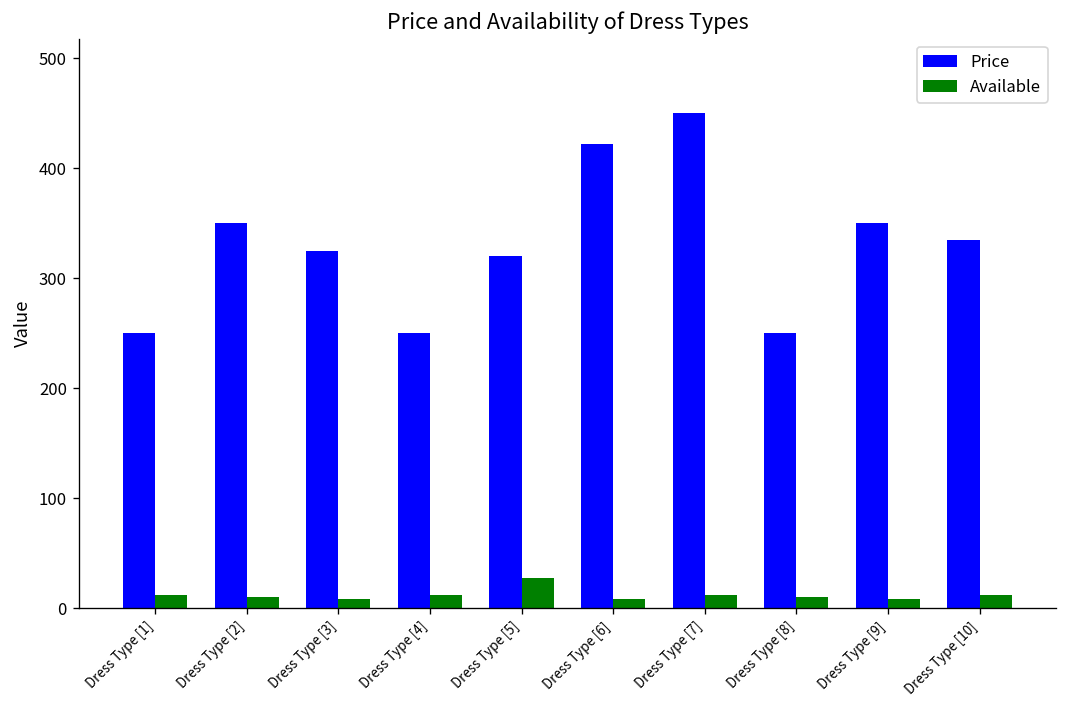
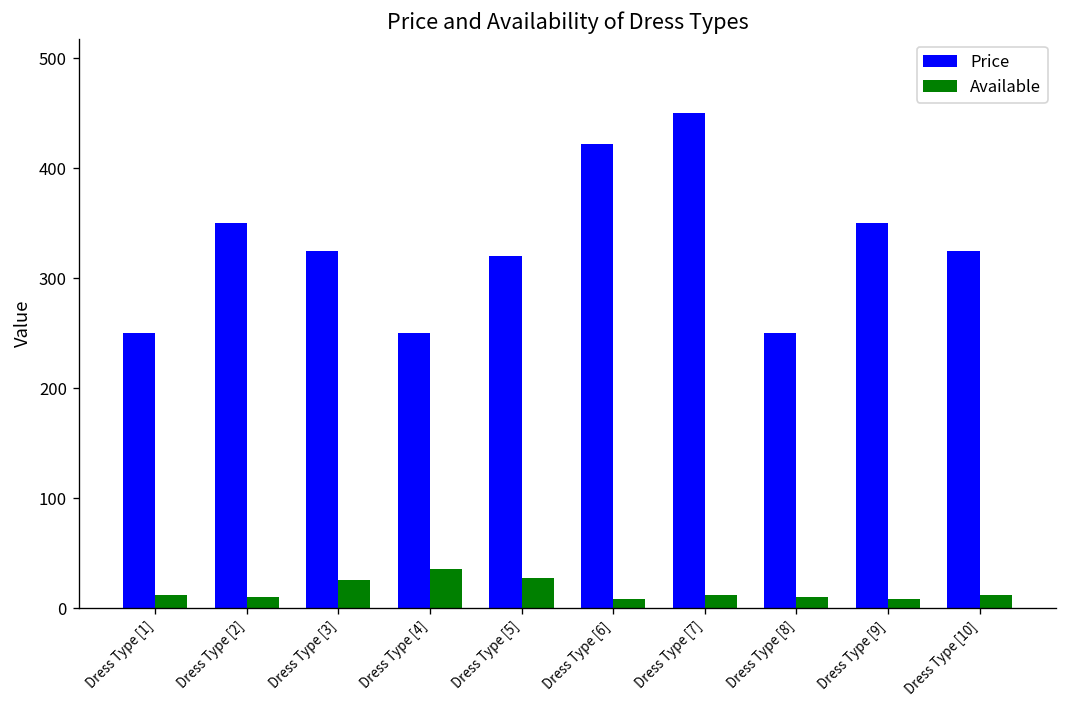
Available, Dress Type [3]: 10 -> 30
Available, Dress Type [4]: 10 -> 40
Price, Dress Type [10]: 340 -> 330
